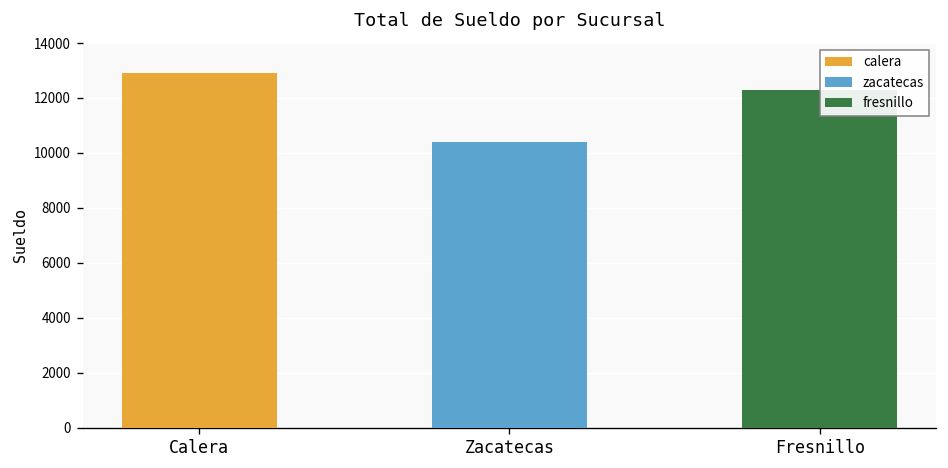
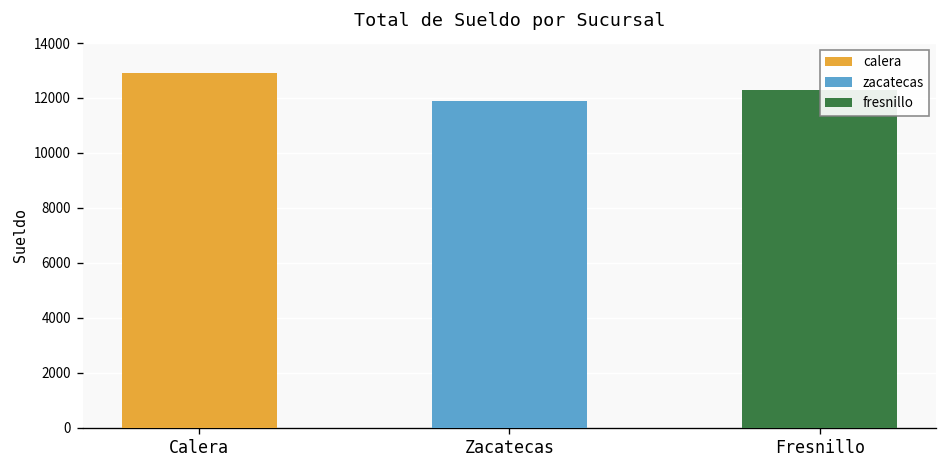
Zacatecas: 10400 -> 11900
